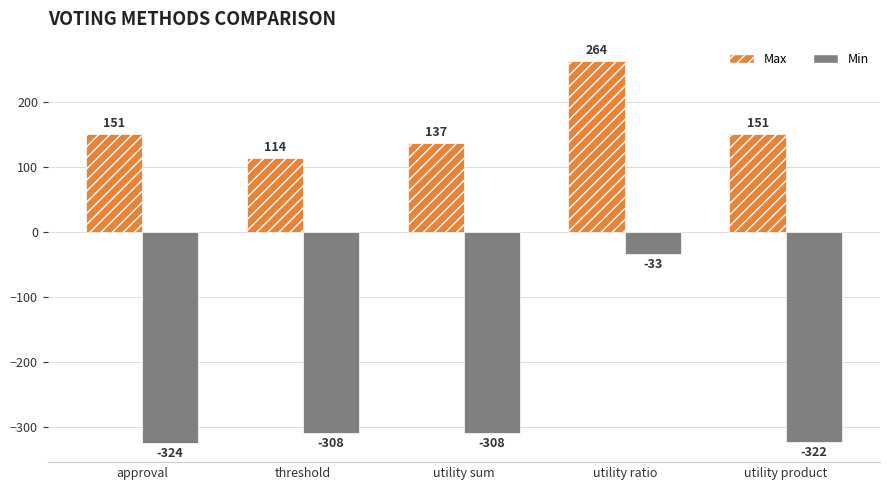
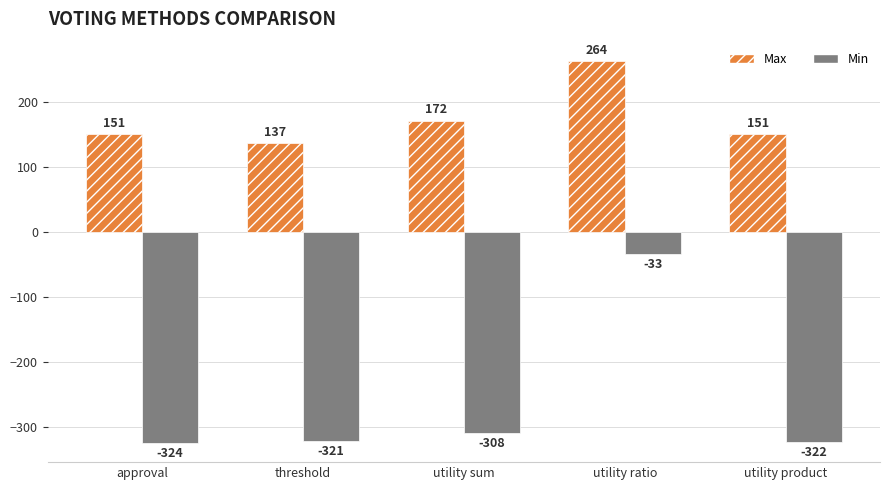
Max, threshold: 114 -> 137
Min, threshold: -308 -> -321
Max, utility sum: 137 -> 172
